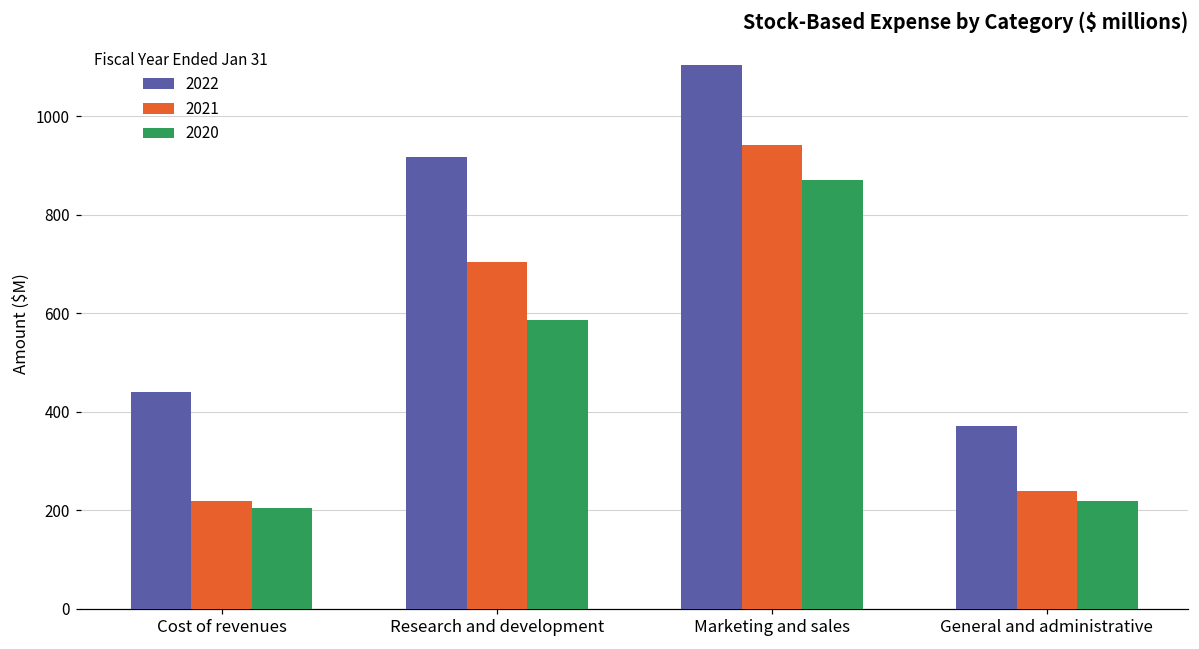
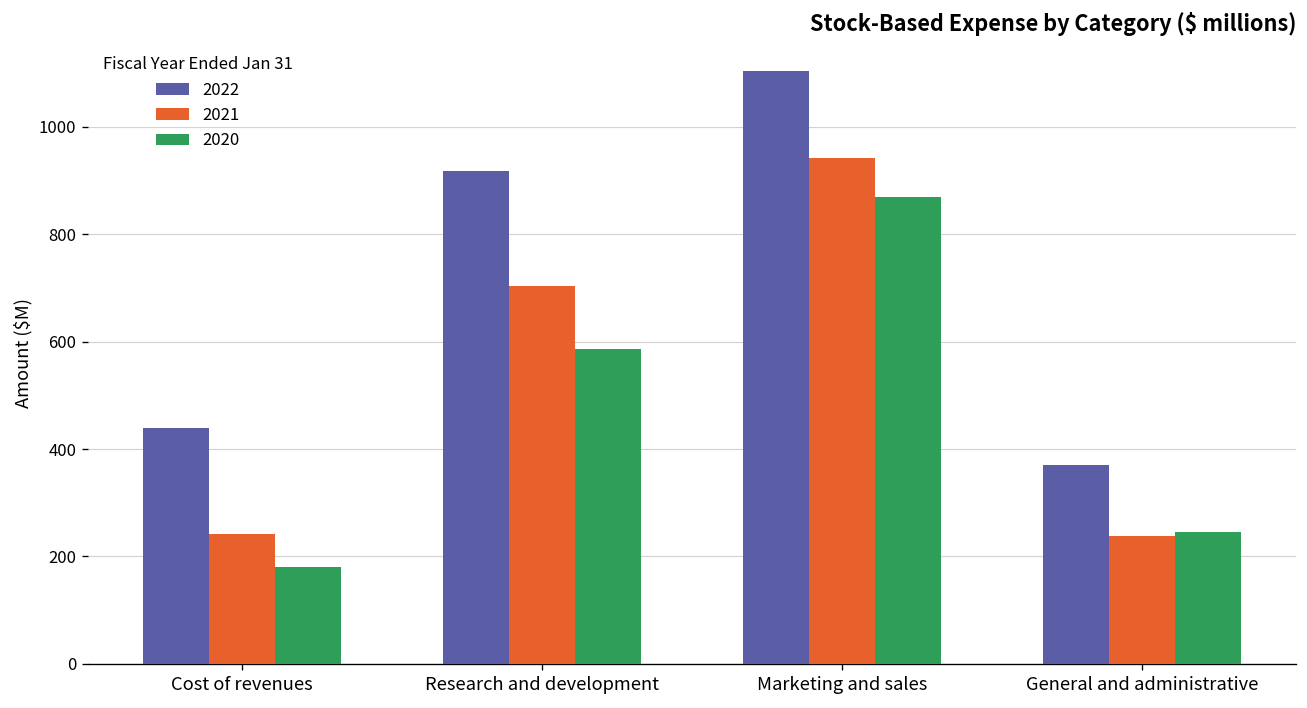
2021, Cost of revenues: 220 -> 240
2020, Cost of revenues: 200 -> 180
2020, General and administrative: 220 -> 250
